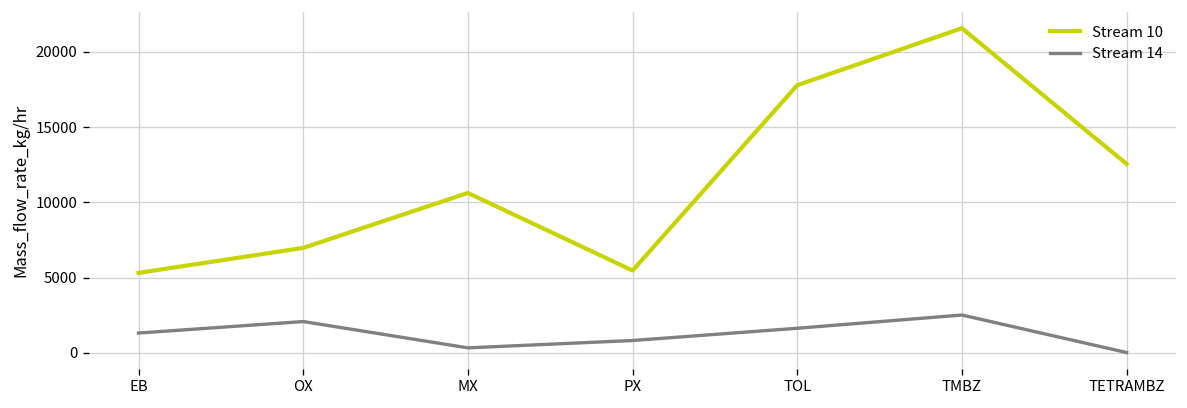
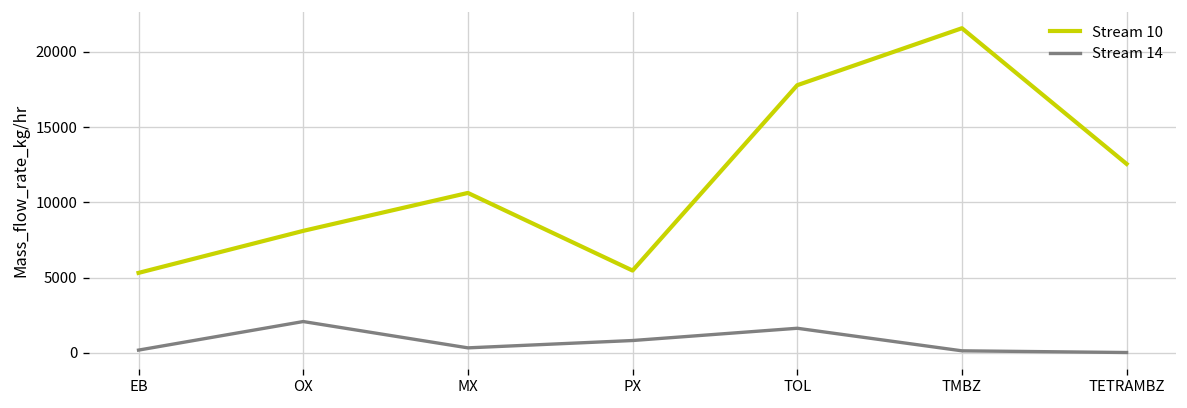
Stream 14, EB: 1300 -> 200
Stream 10, OX: 7000 -> 8100
Stream 14, TMBZ: 2500 -> 100
